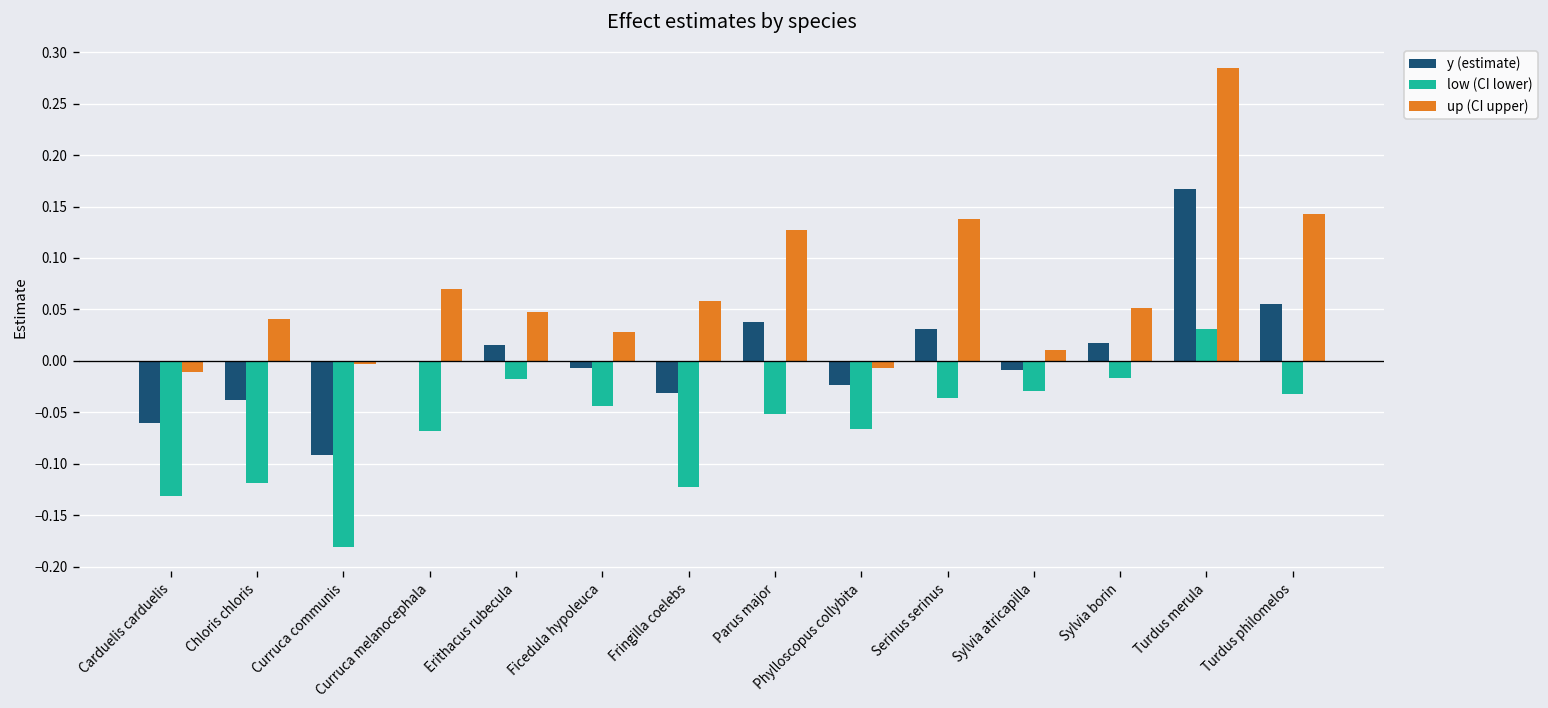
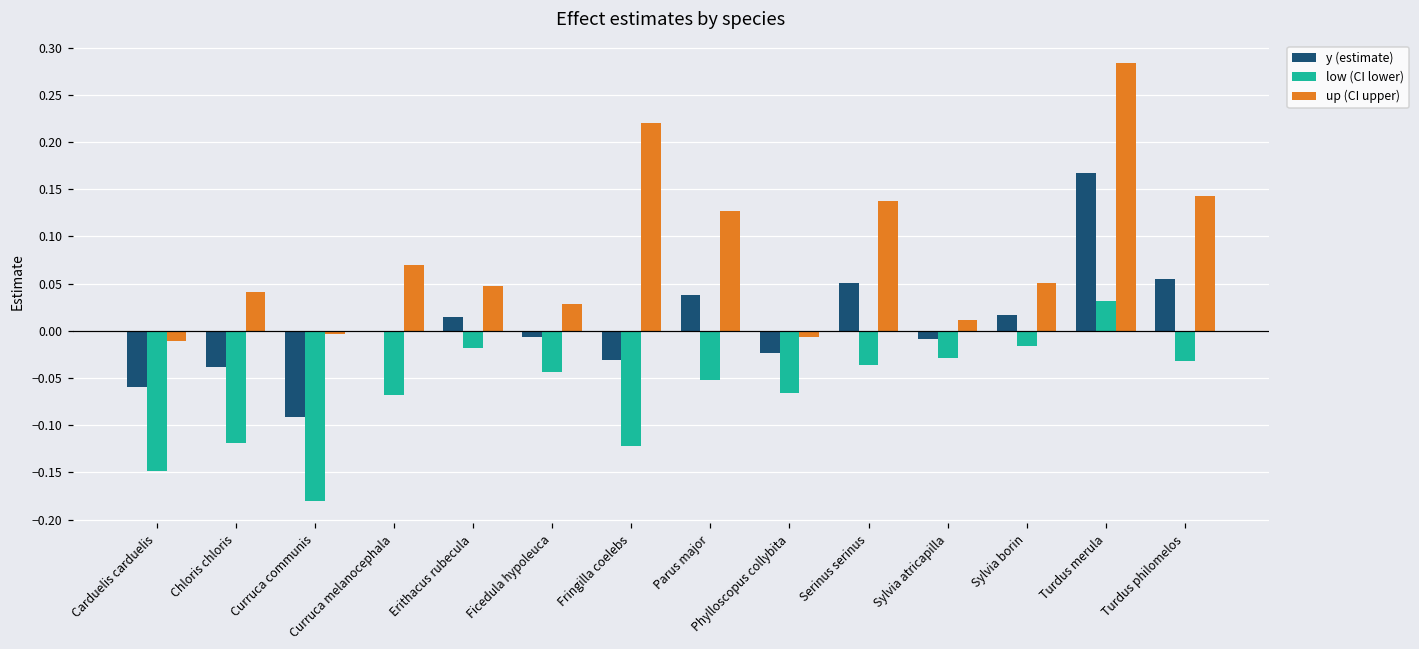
low (CI lower), Carduelis carduelis: -0.13 -> -0.15
up (CI upper), Fringilla coelebs: 0.06 -> 0.22
y (estimate), Serinus serinus: 0.03 -> 0.05
